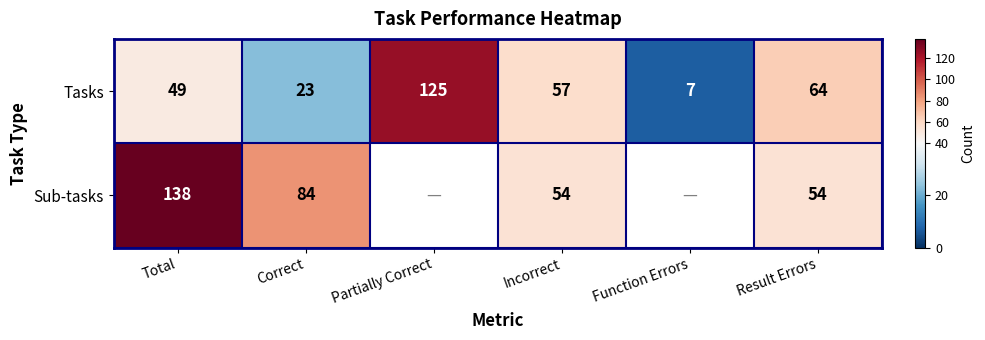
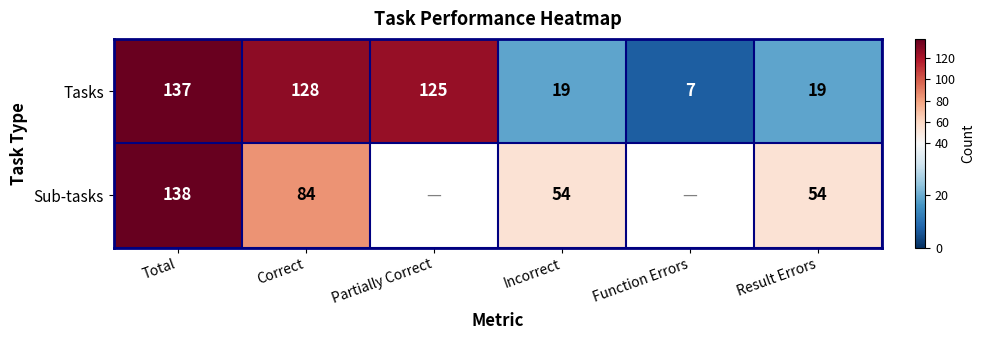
Tasks, Total: 49 -> 137
Tasks, Correct: 23 -> 128
Tasks, Incorrect: 57 -> 19
Tasks, Result Errors: 64 -> 19
